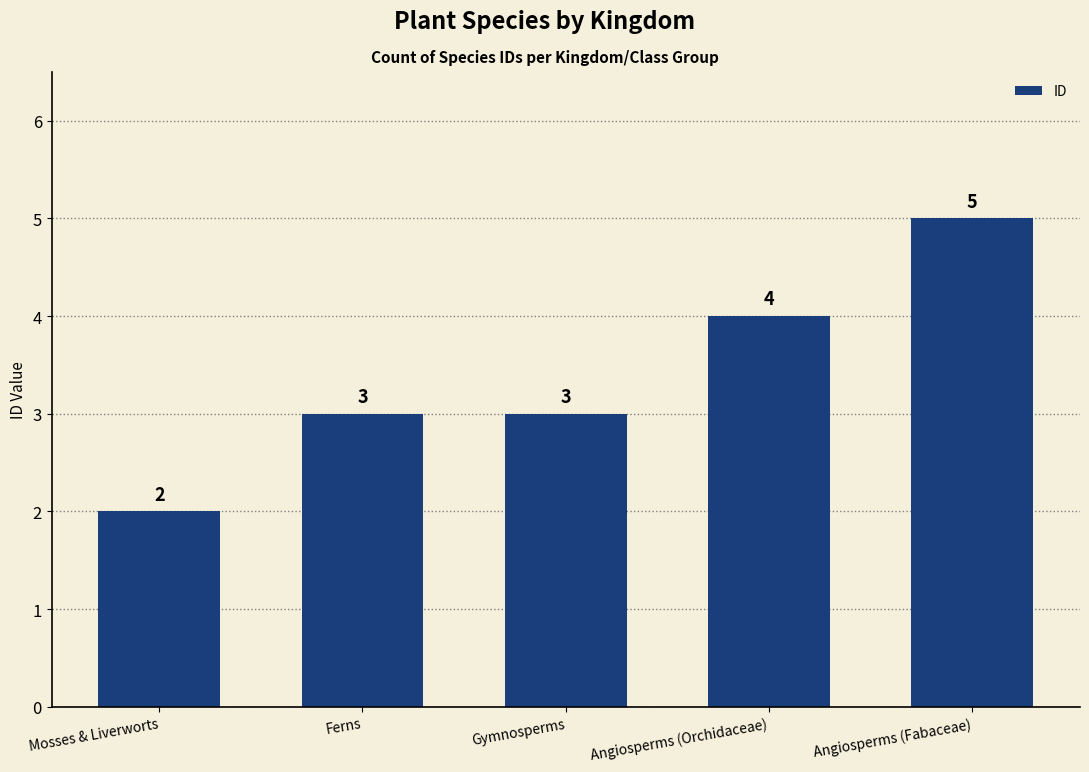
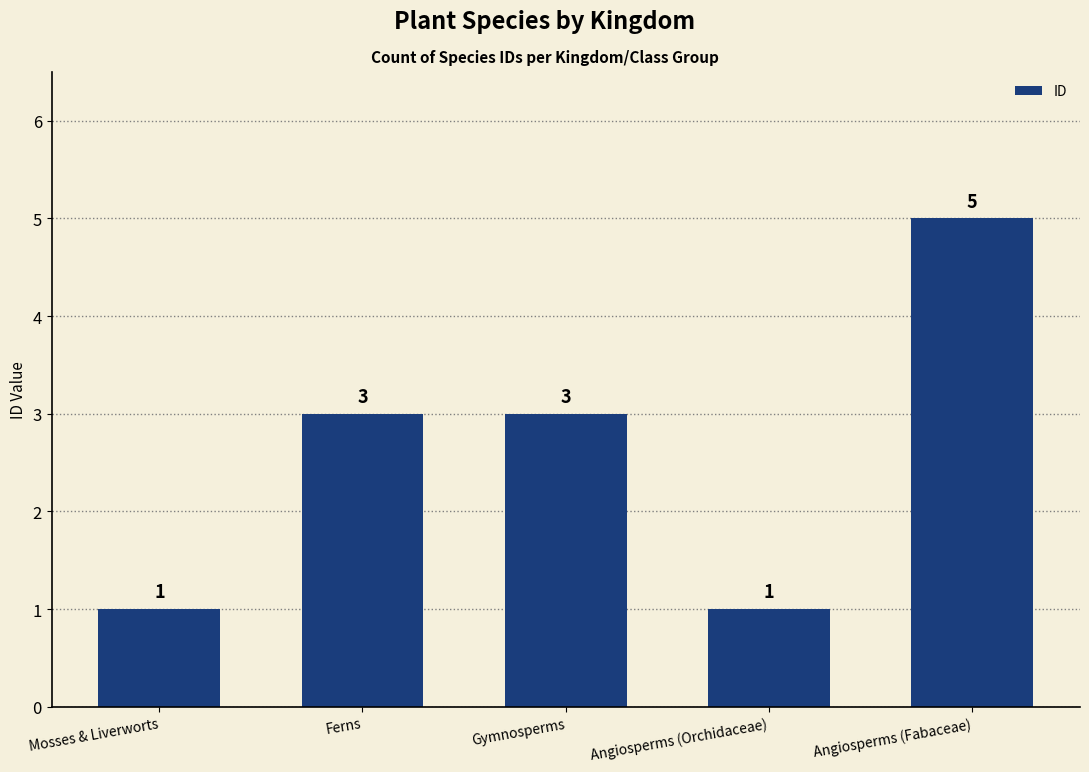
Mosses & Liverworts: 2 -> 1
Angiosperms (Orchidaceae): 4 -> 1
